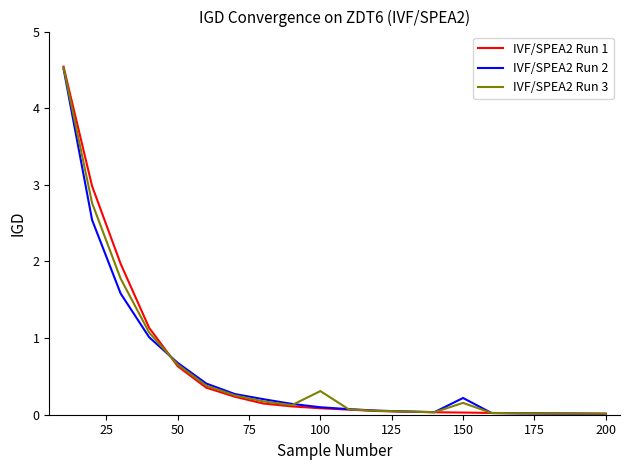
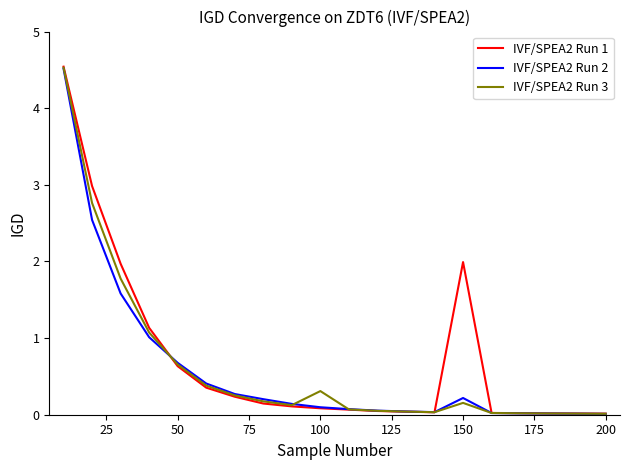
IVF/SPEA2 Run 1, 150: 0.0 -> 2.0
